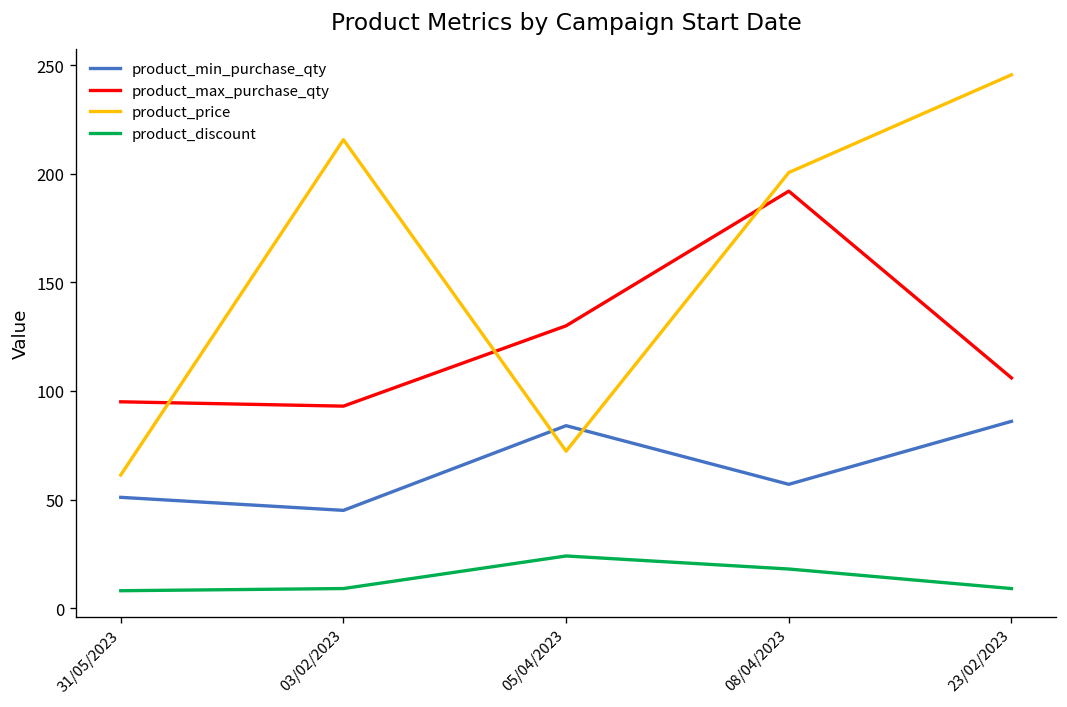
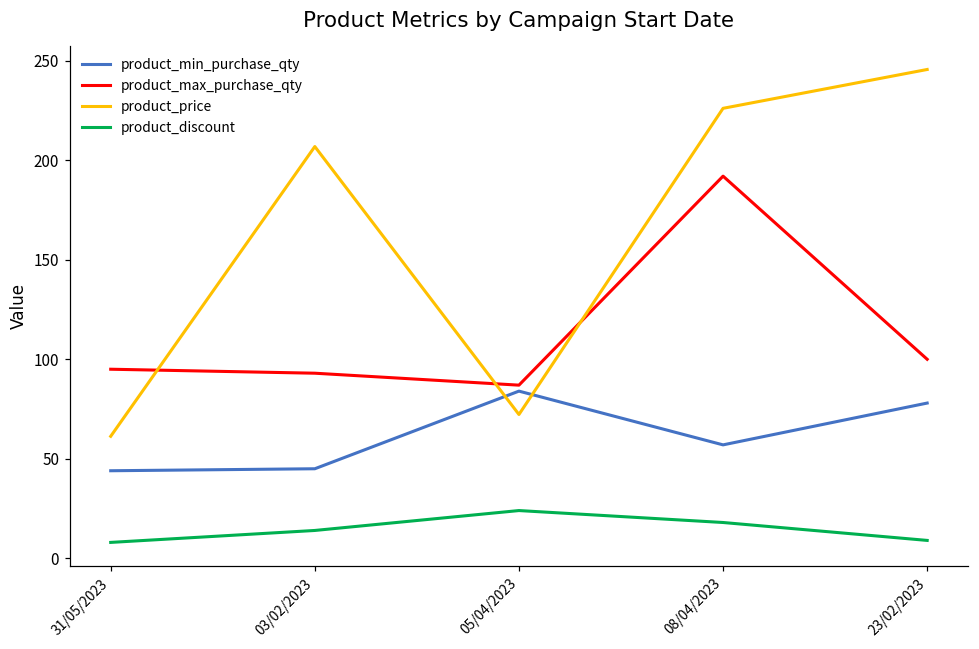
product_min_purchase_qty, 31/05/2023: 51 -> 44
product_price, 03/02/2023: 216 -> 207
product_discount, 03/02/2023: 9 -> 14
product_max_purchase_qty, 05/04/2023: 130 -> 87
product_price, 08/04/2023: 201 -> 226
product_min_purchase_qty, 23/02/2023: 86 -> 78
product_max_purchase_qty, 23/02/2023: 106 -> 100
